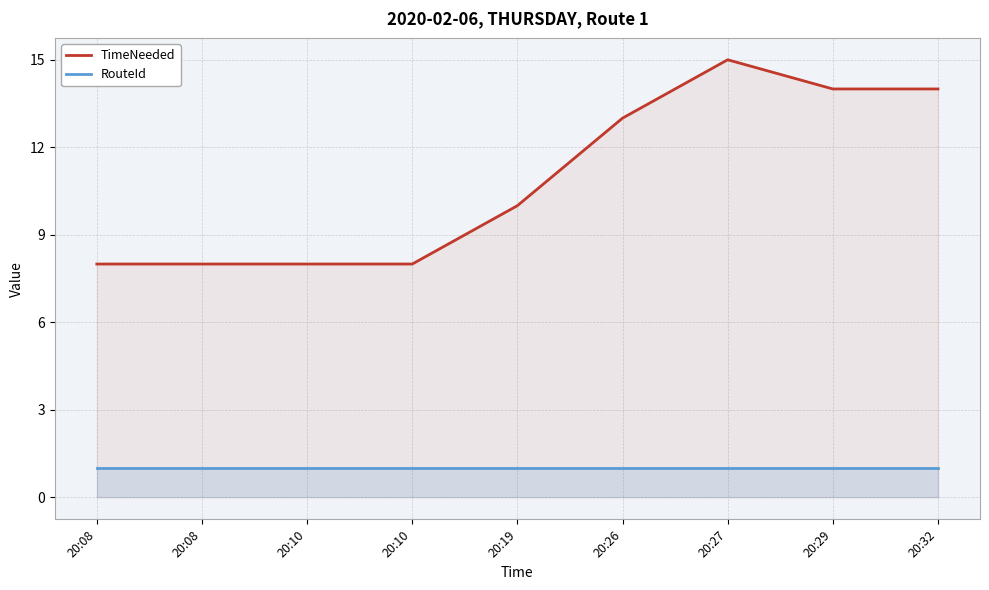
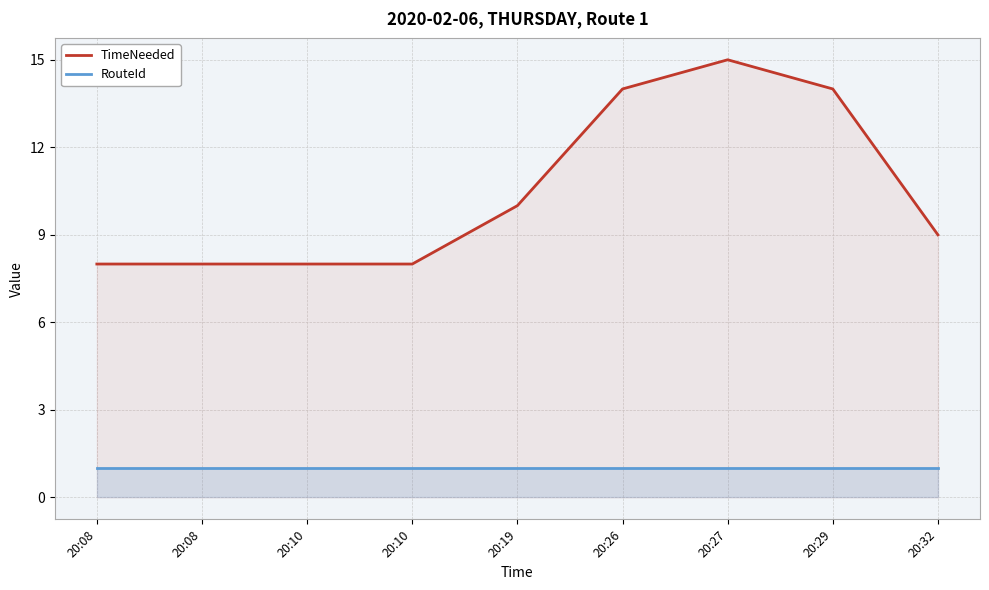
TimeNeeded, 20:26: 13 -> 14
TimeNeeded, 20:32: 14 -> 9
